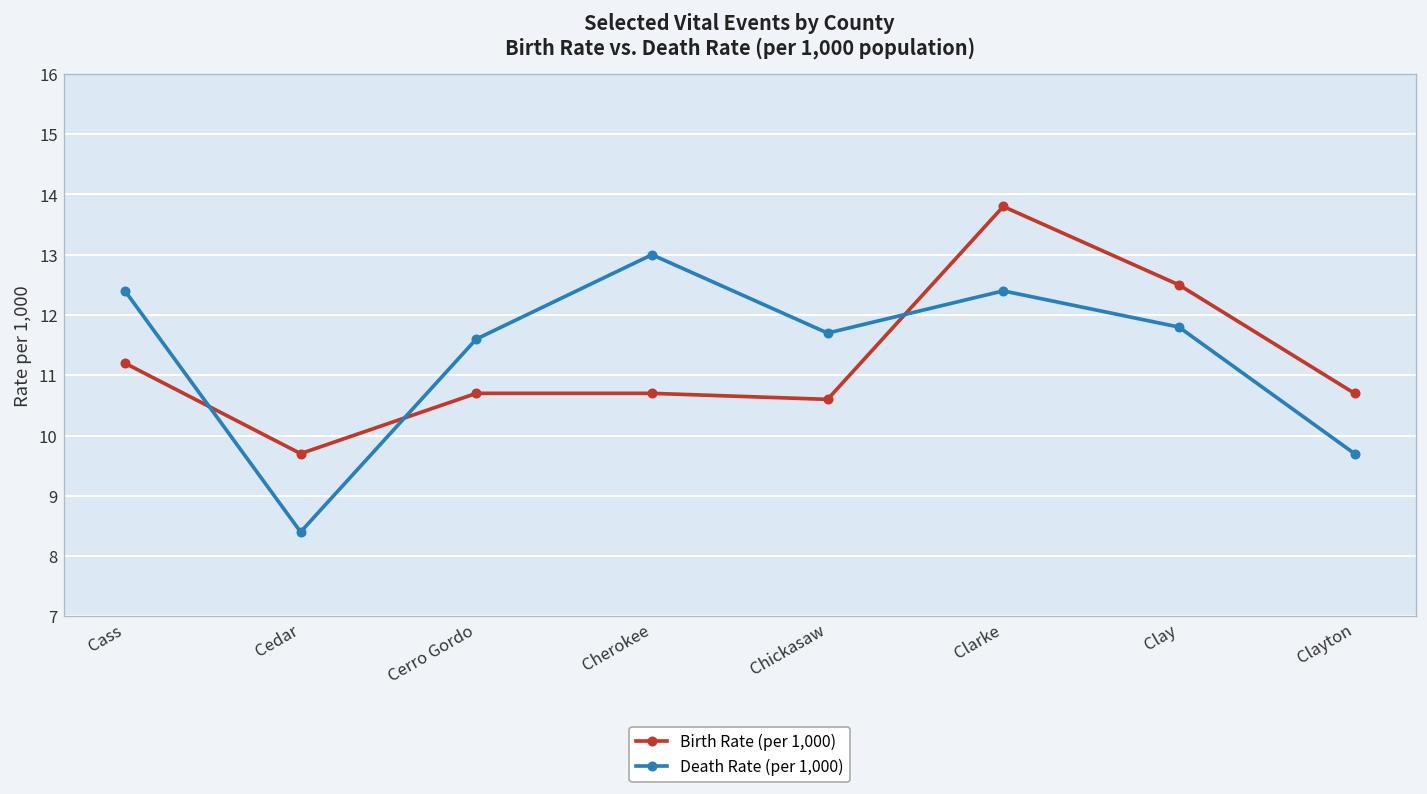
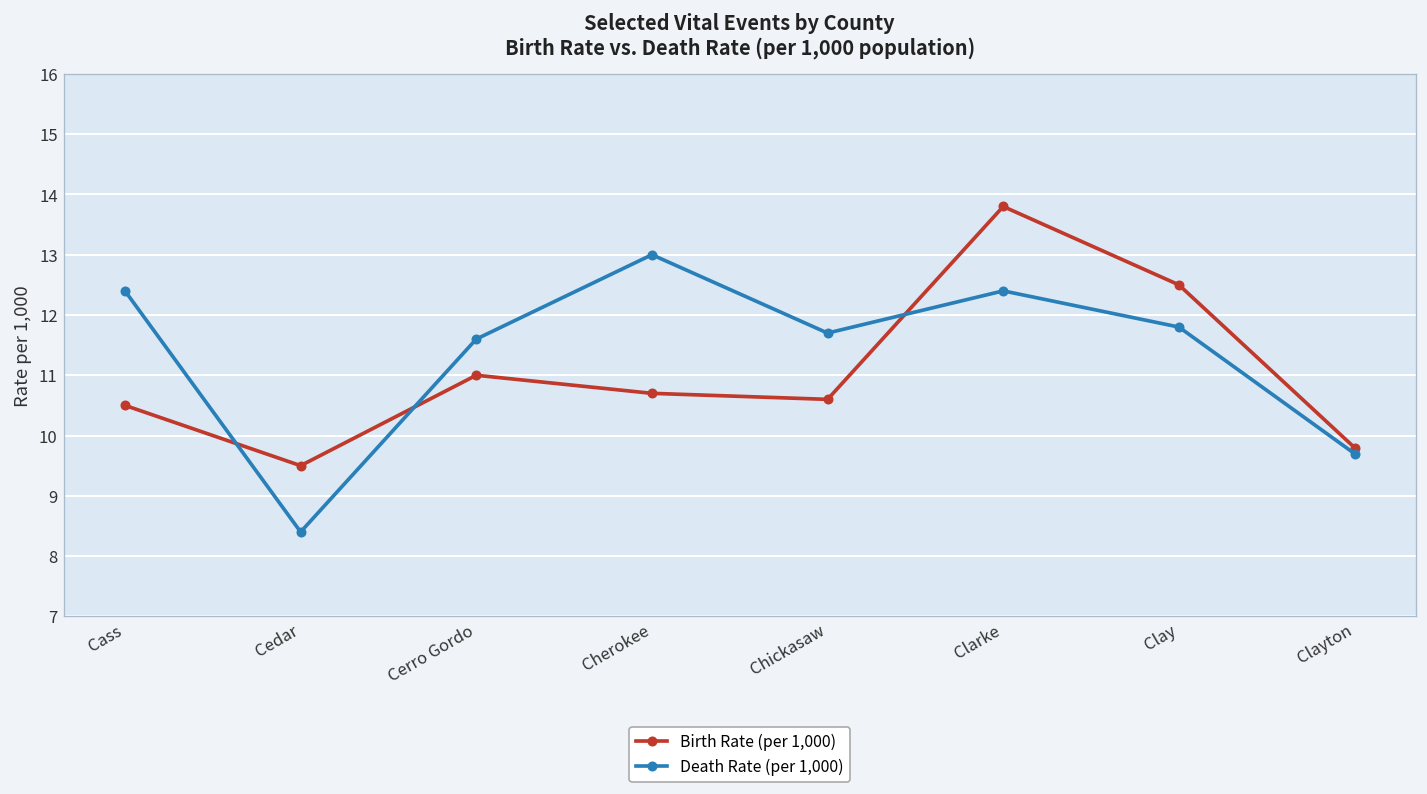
Birth Rate (per 1,000), Cass: 11.2 -> 10.5
Birth Rate (per 1,000), Cedar: 9.7 -> 9.5
Birth Rate (per 1,000), Cerro Gordo: 10.7 -> 11.0
Birth Rate (per 1,000), Clayton: 10.7 -> 9.8
